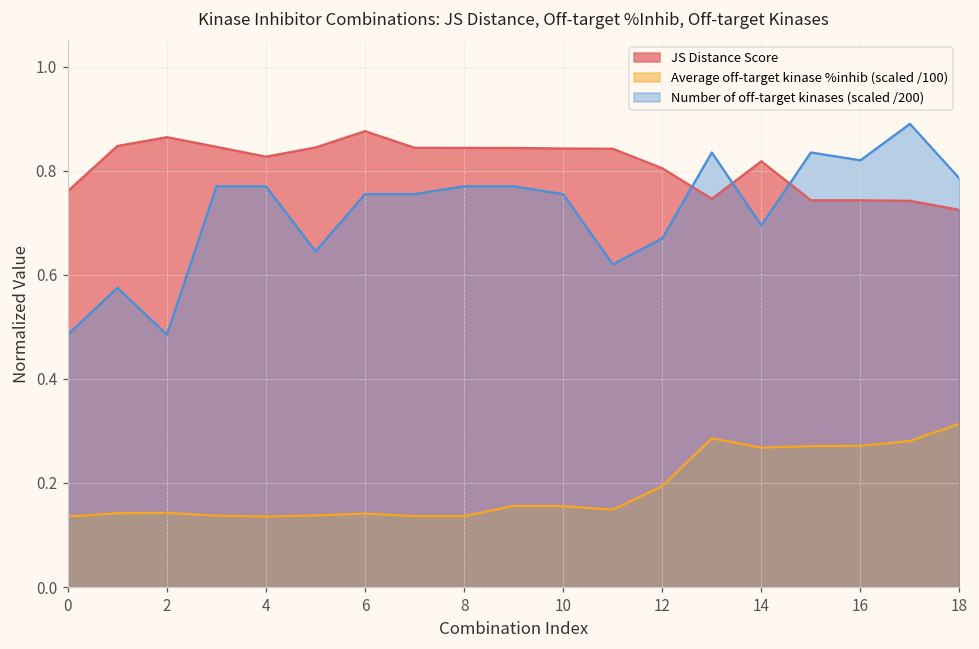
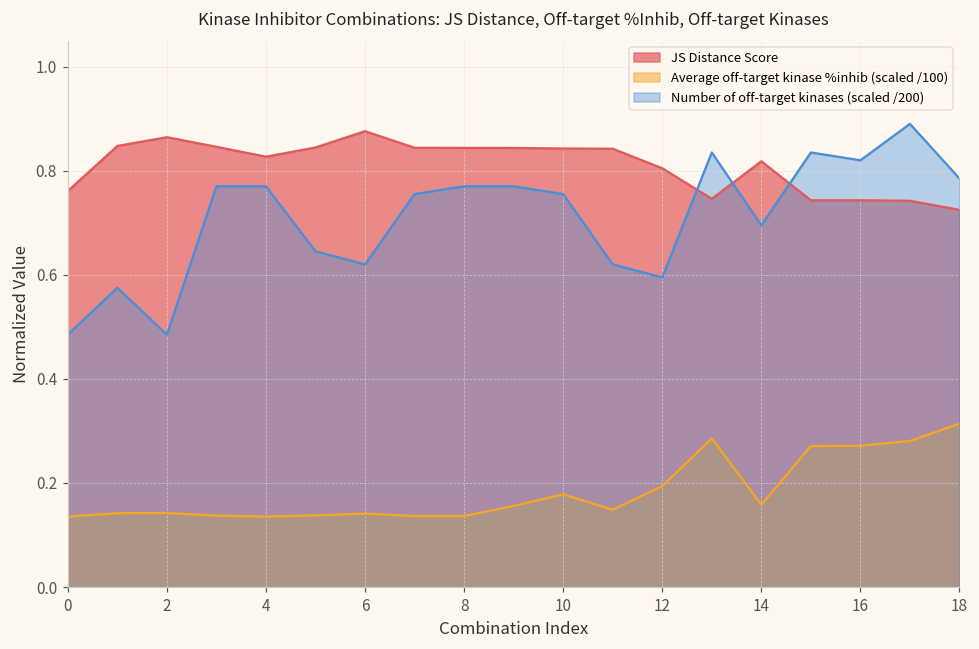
Number of off-target kinases (scaled /200), 6: 0.76 -> 0.62
Average off-target kinase %inhib (scaled /100), 10: 0.16 -> 0.18
Number of off-target kinases (scaled /200), 12: 0.67 -> 0.60
Average off-target kinase %inhib (scaled /100), 14: 0.27 -> 0.16
